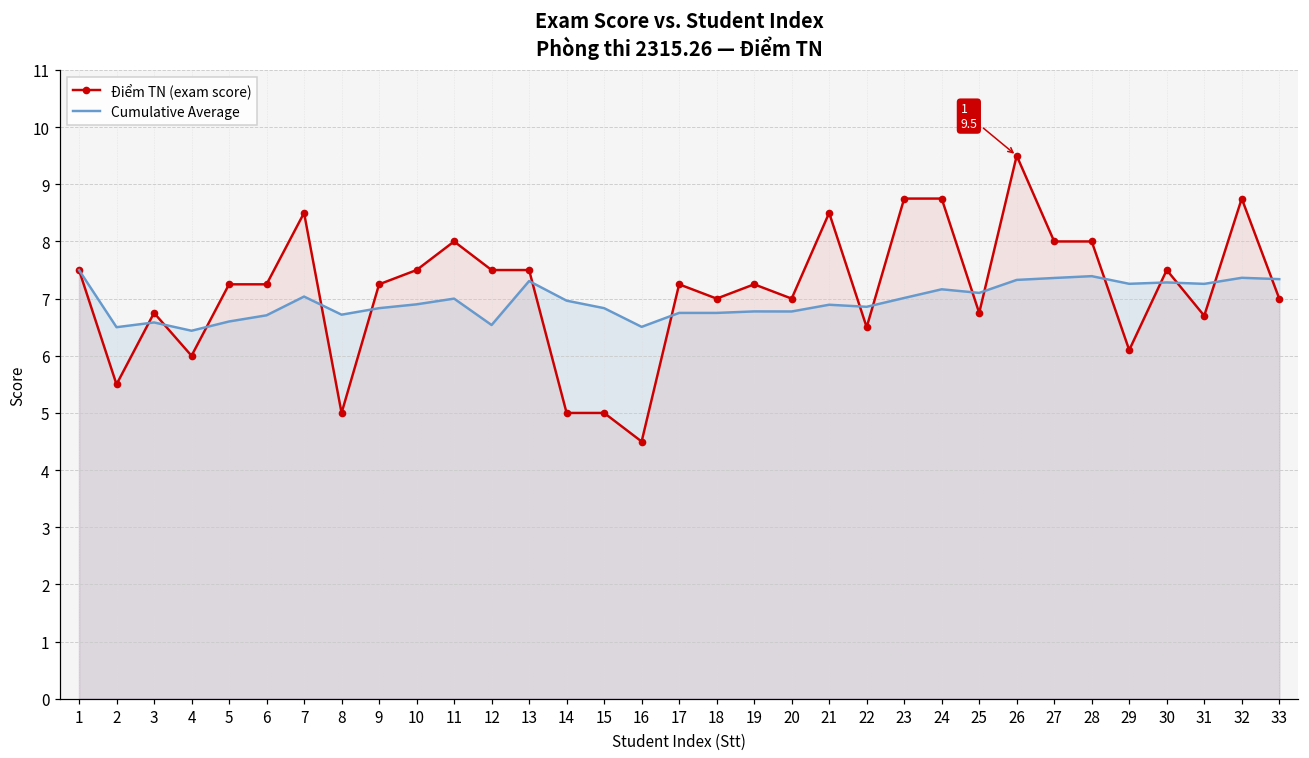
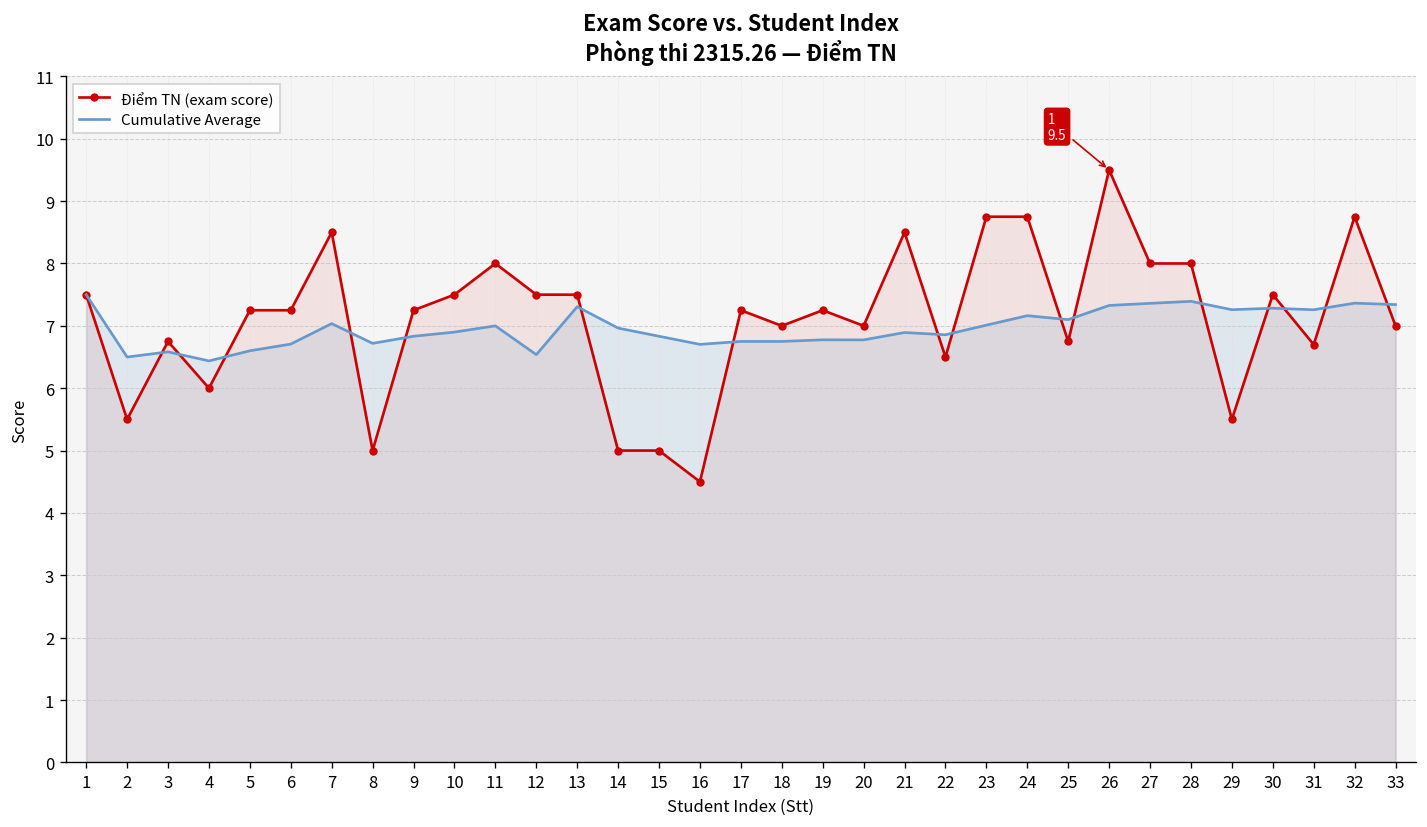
Cumulative Average, 16: 6.5 -> 6.7
Điểm TN (exam score), 29: 6.1 -> 5.5
